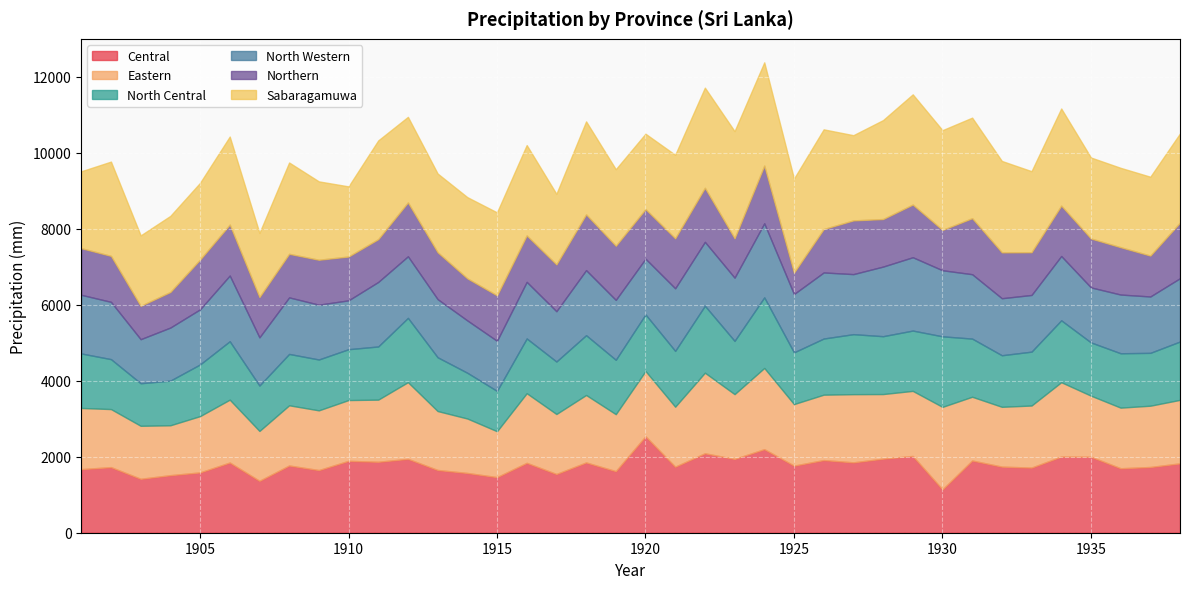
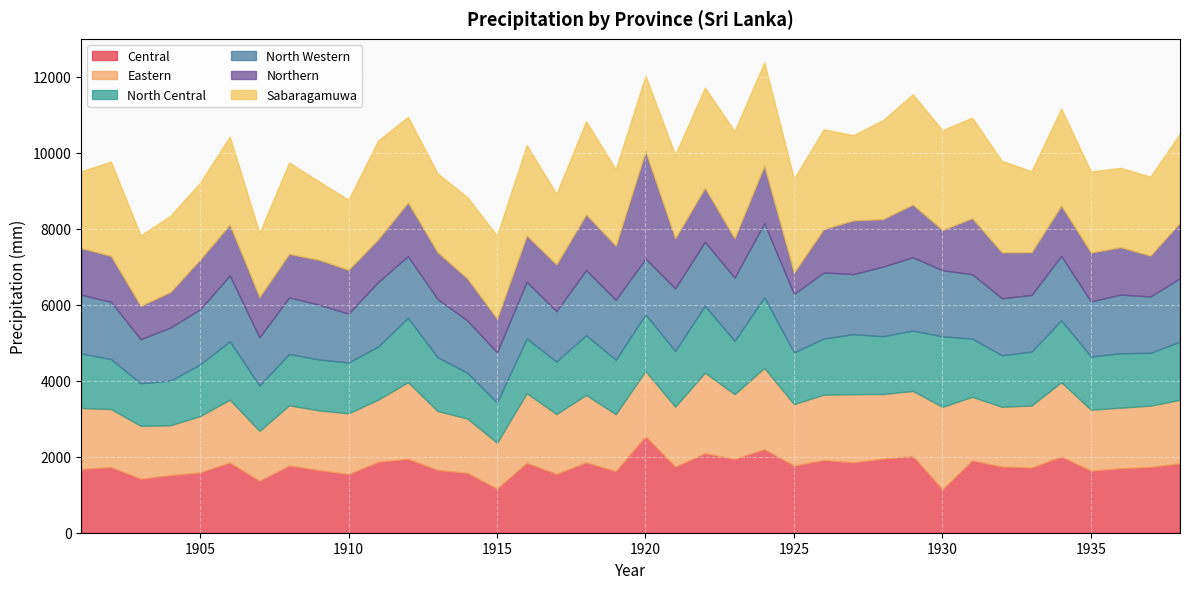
Central, 1910: 1900 -> 1500
Central, 1915: 1500 -> 1200
Northern, 1915: 1200 -> 900
Northern, 1920: 1300 -> 2800
Central, 1935: 2000 -> 1600
